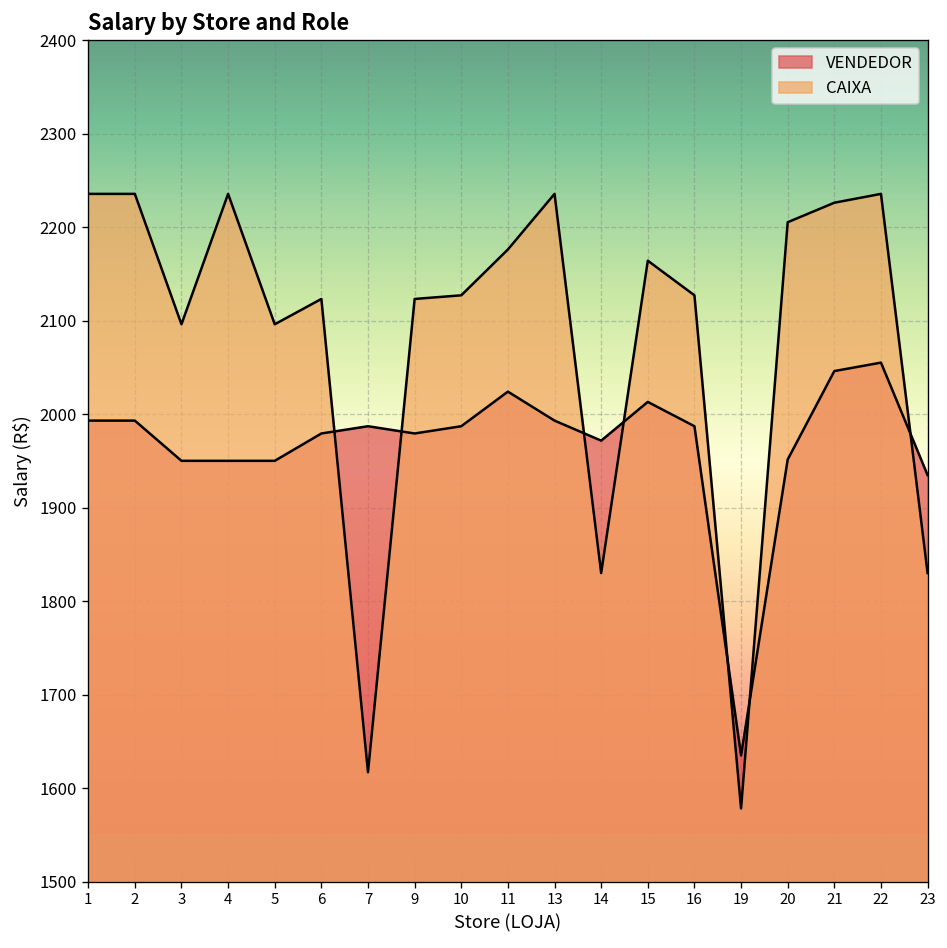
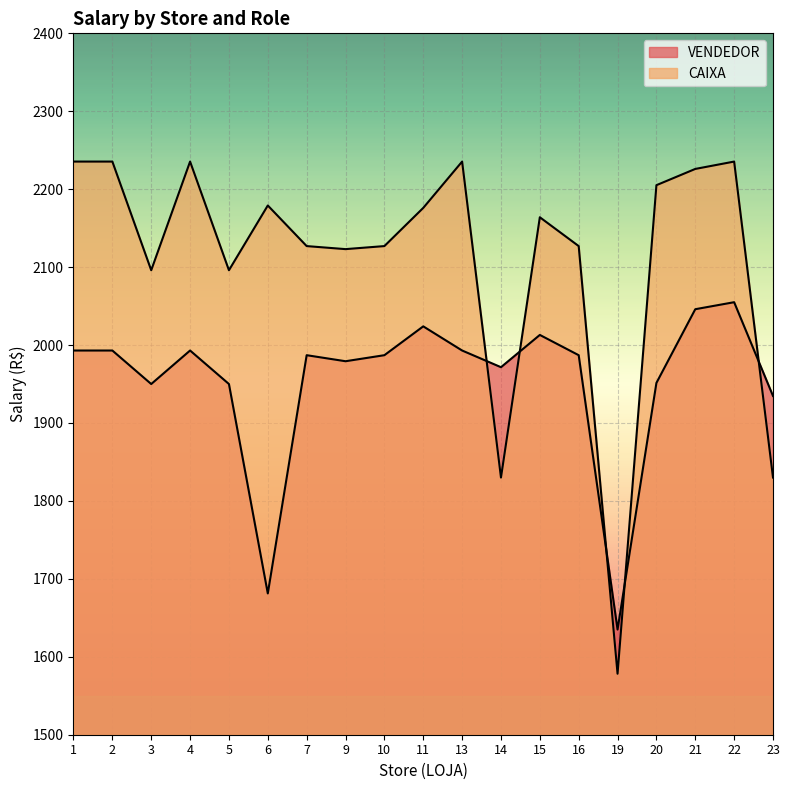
VENDEDOR, 4: 1950 -> 1990
VENDEDOR, 6: 1980 -> 1680
CAIXA, 6: 2120 -> 2180
CAIXA, 7: 1620 -> 2130
